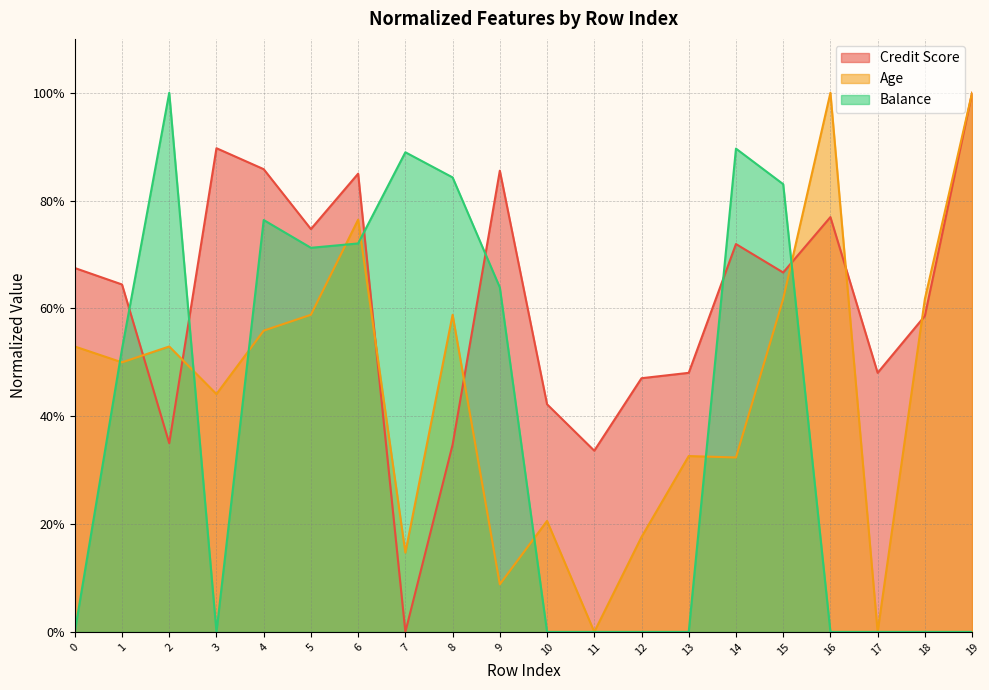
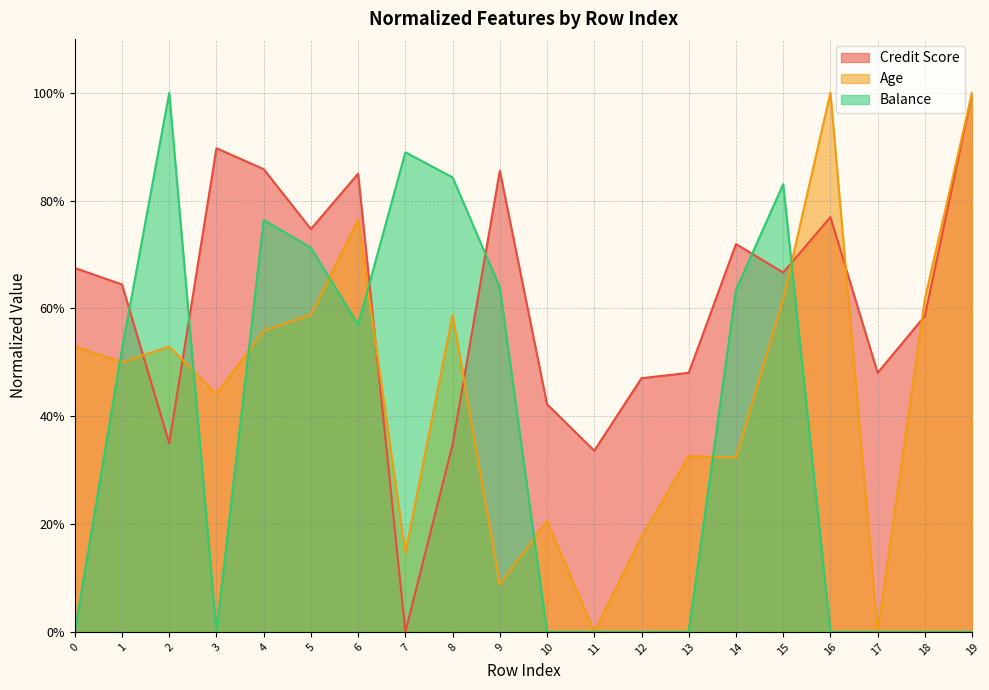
Balance, 6: 72% -> 57%
Balance, 14: 90% -> 63%
